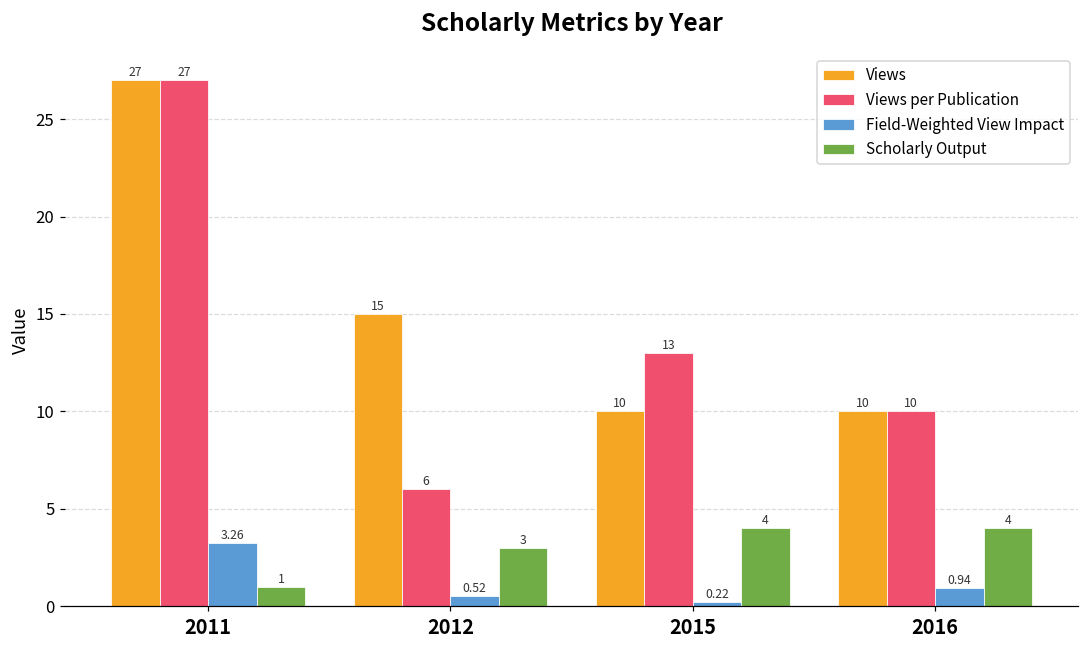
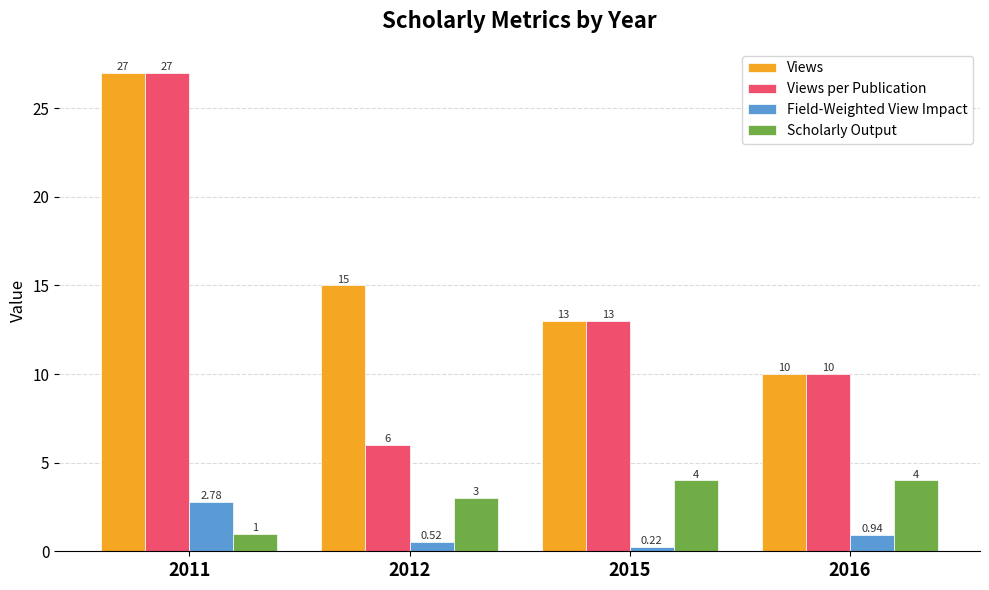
Field-Weighted View Impact, 2011: 3.26 -> 2.78
Views, 2015: 10 -> 13
